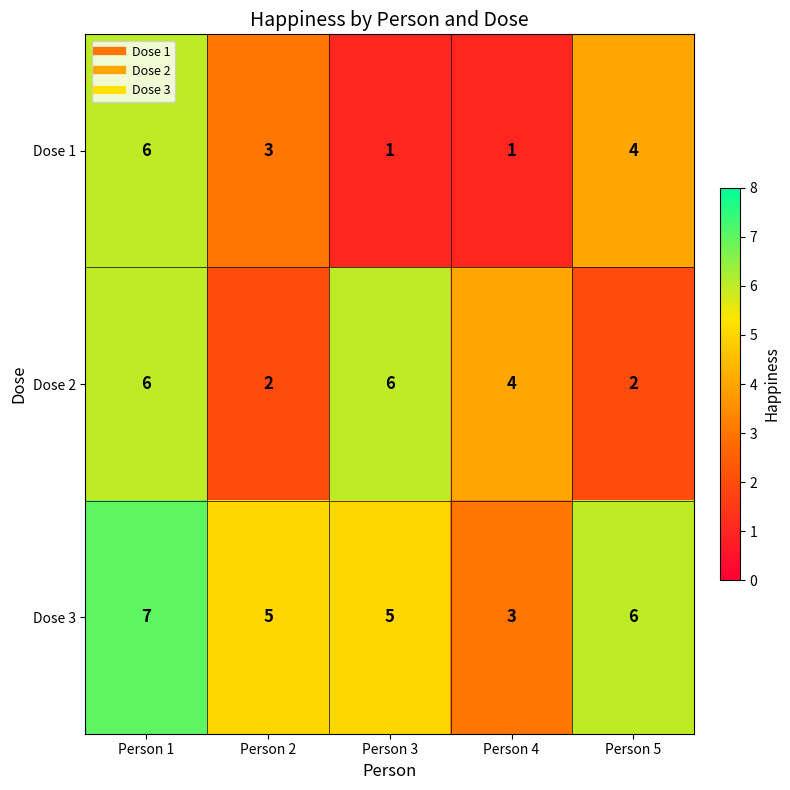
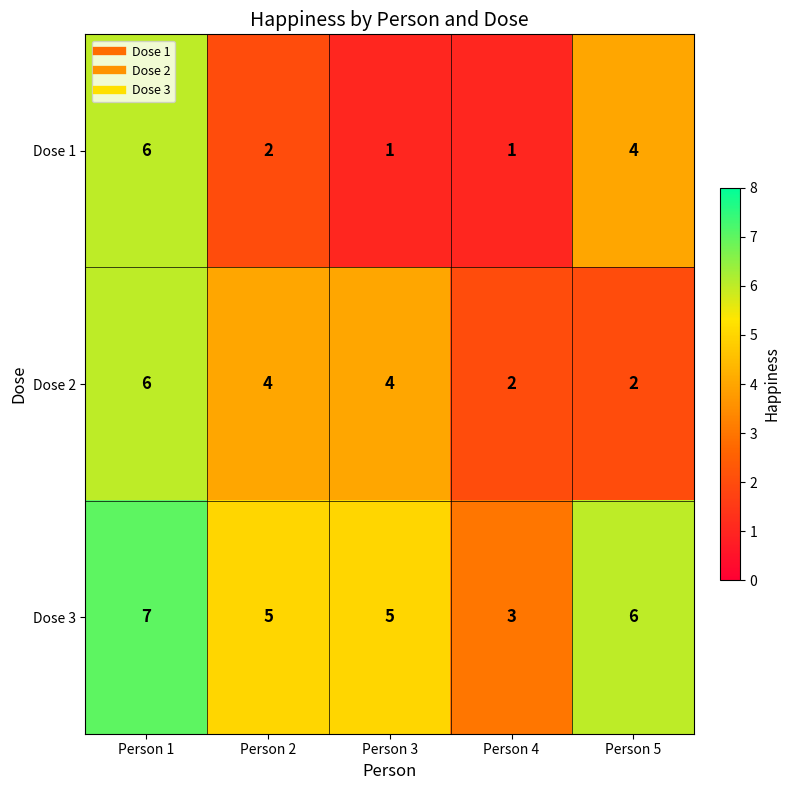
Dose 1, Person 2: 3 -> 2
Dose 2, Person 2: 2 -> 4
Dose 2, Person 3: 6 -> 4
Dose 2, Person 4: 4 -> 2
